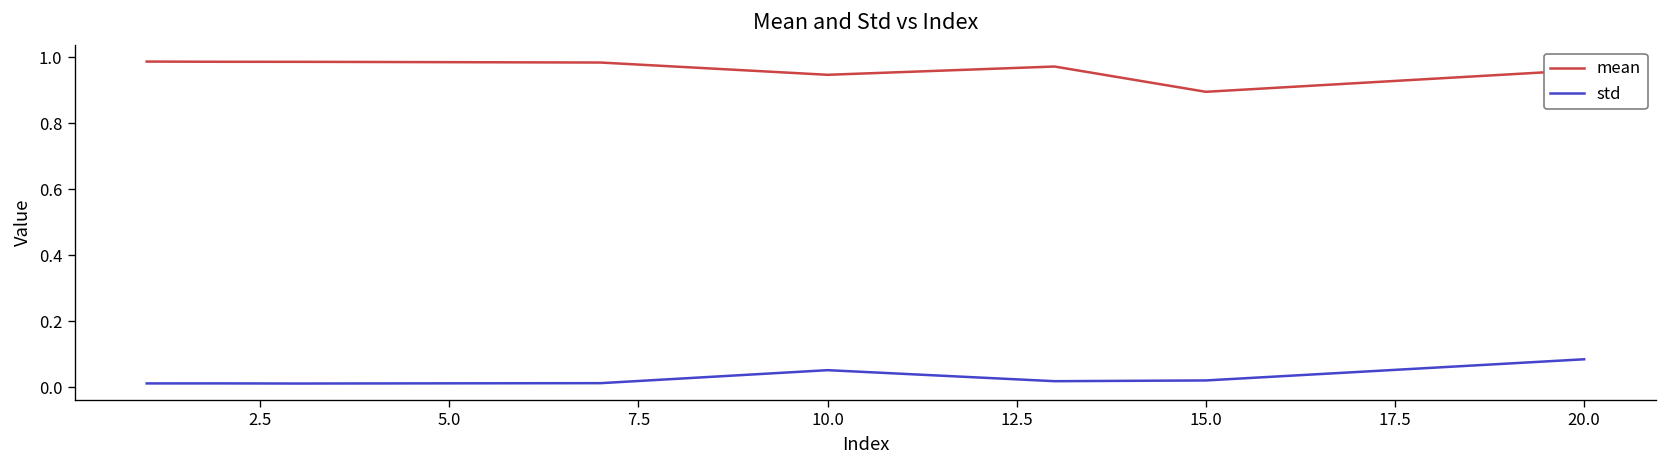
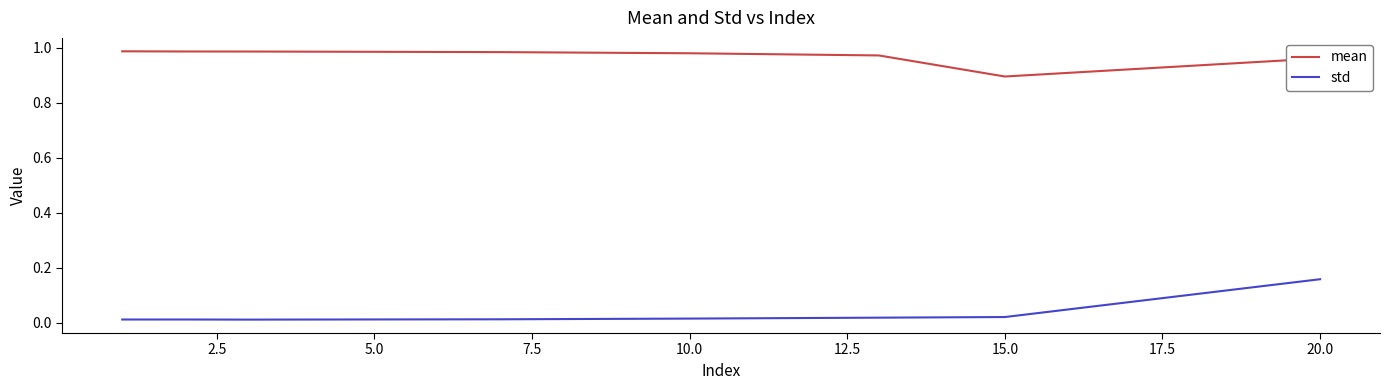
mean, 10.0: 0.95 -> 0.98
std, 10.0: 0.05 -> 0.02
std, 20.0: 0.08 -> 0.16
